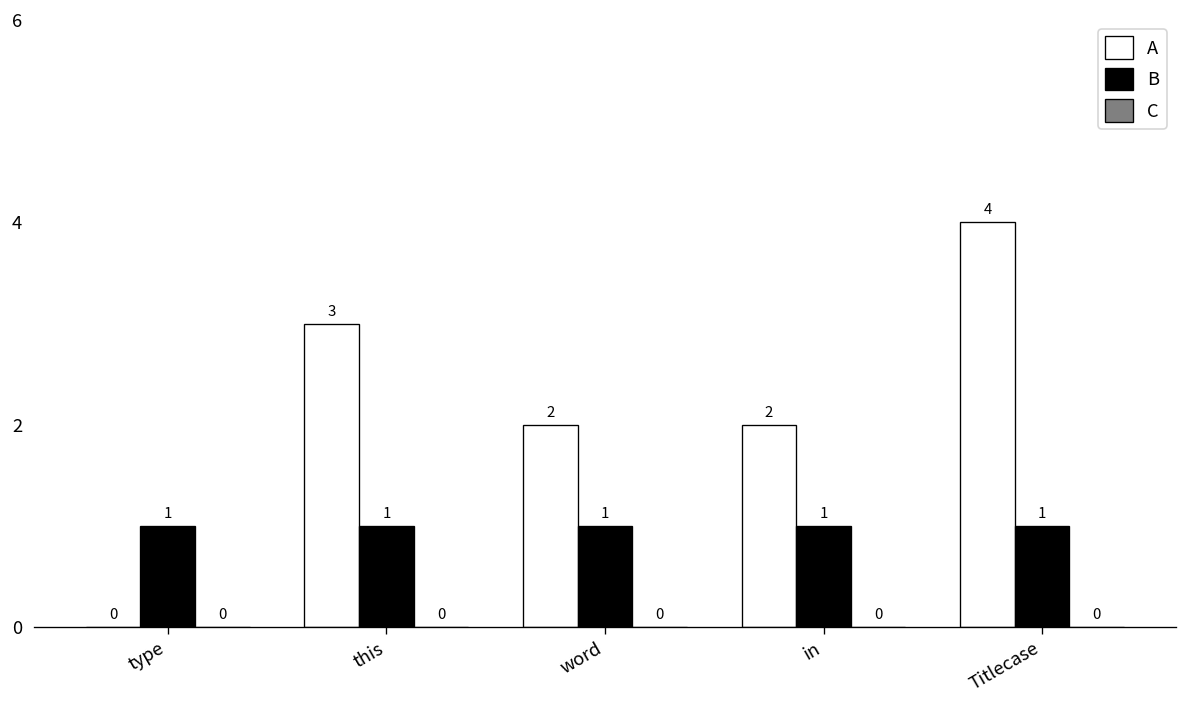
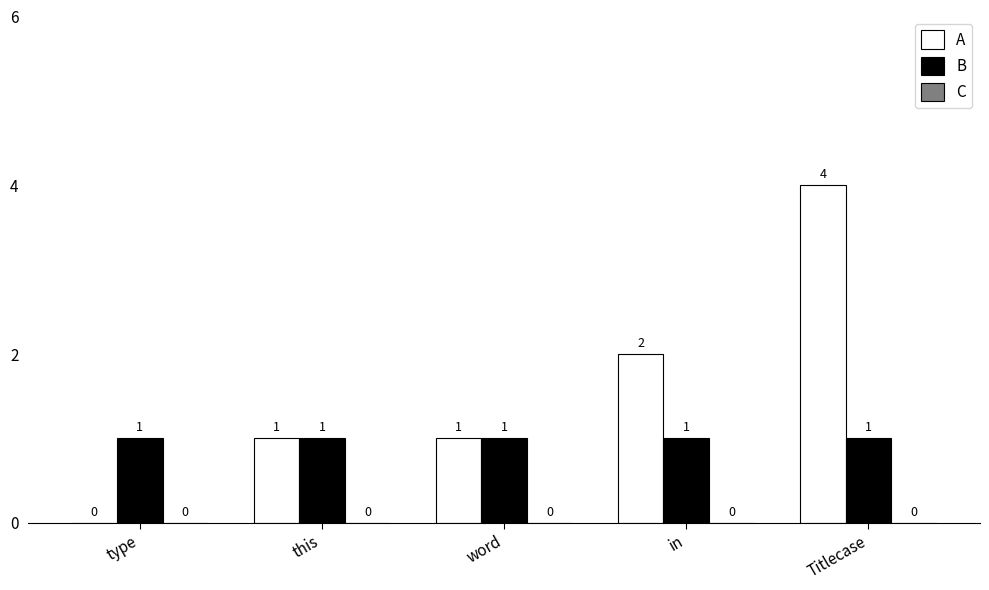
A, this: 3 -> 1
A, word: 2 -> 1
